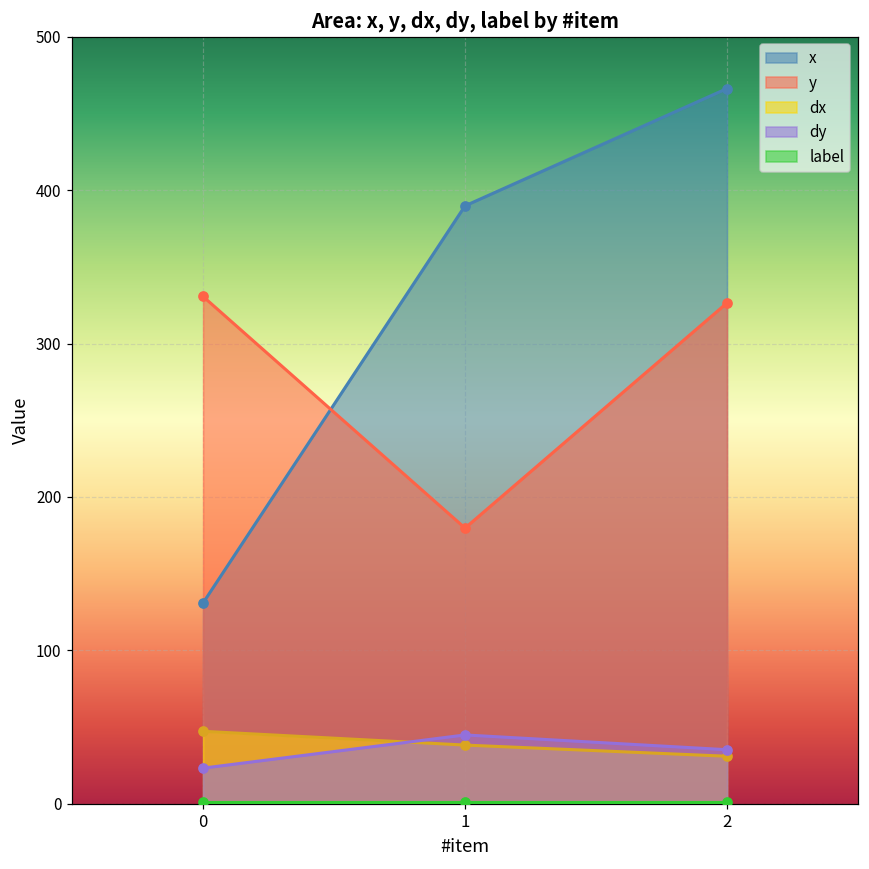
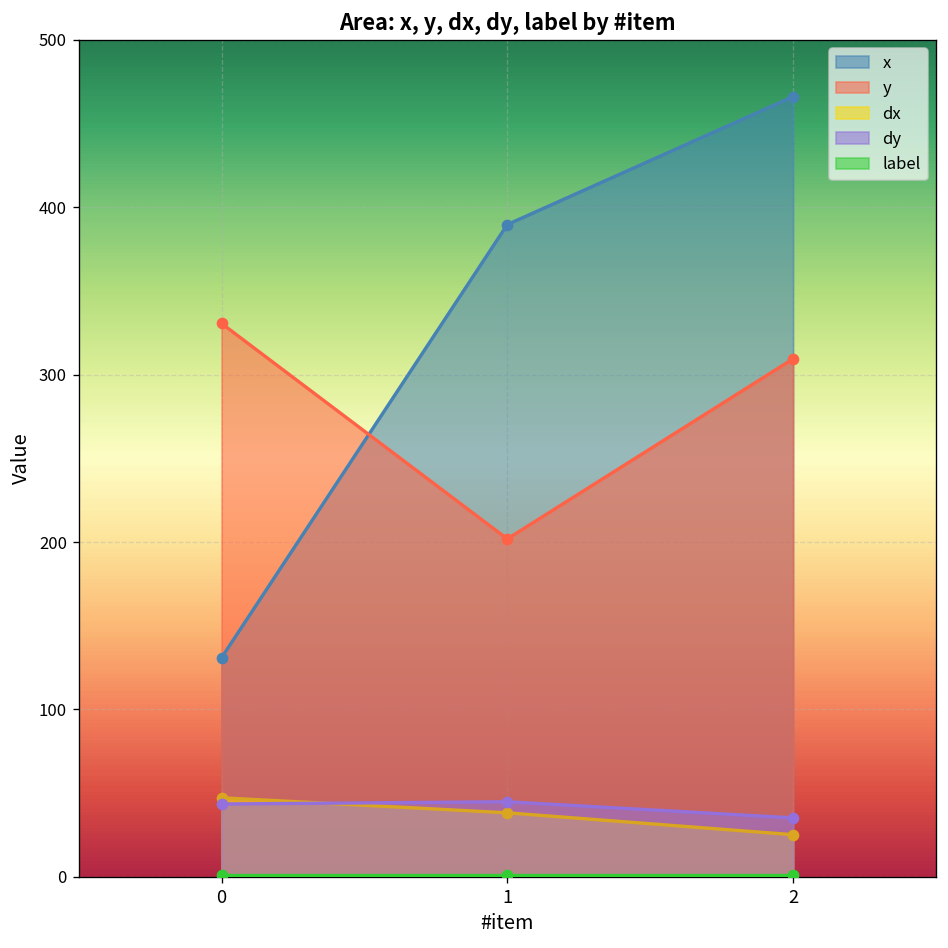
dy, 0: 23 -> 44
y, 1: 180 -> 202
y, 2: 326 -> 310
dx, 2: 31 -> 25
